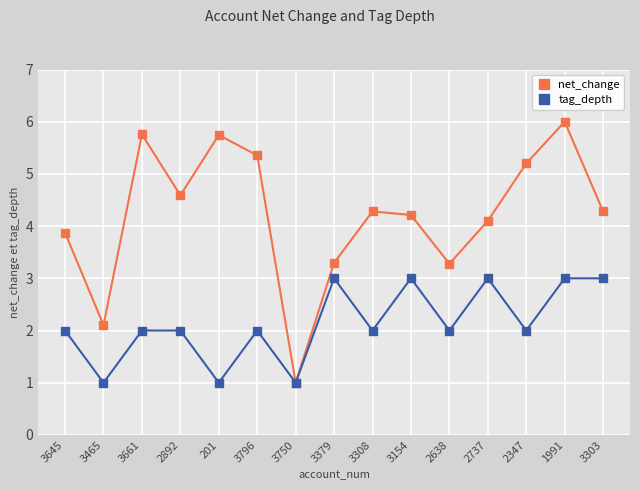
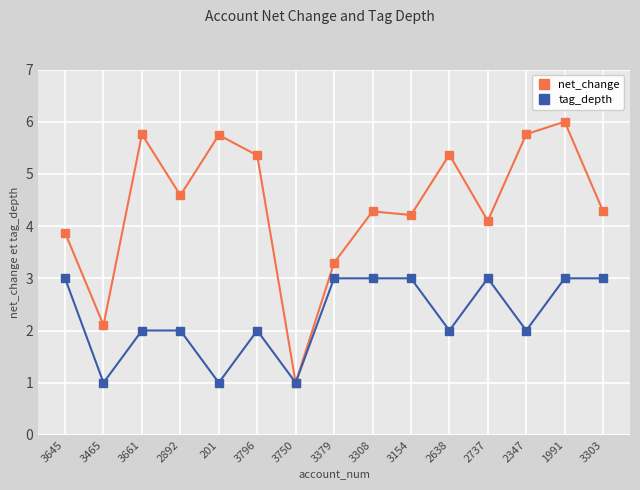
tag_depth, 3645: 2 -> 3
tag_depth, 3308: 2 -> 3
net_change, 2638: 3.3 -> 5.4
net_change, 2347: 5.2 -> 5.8
